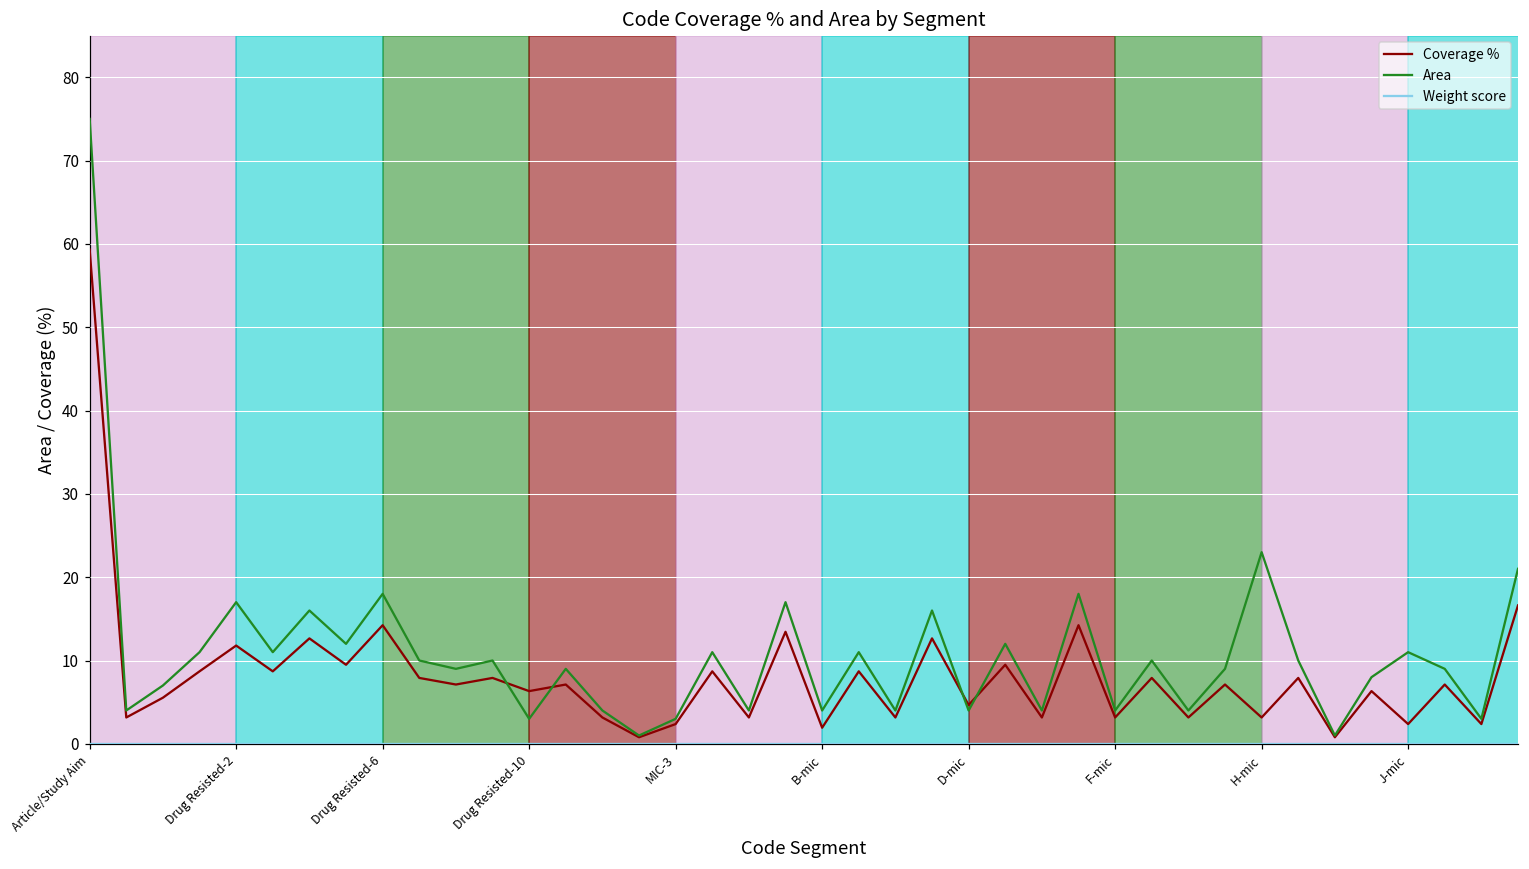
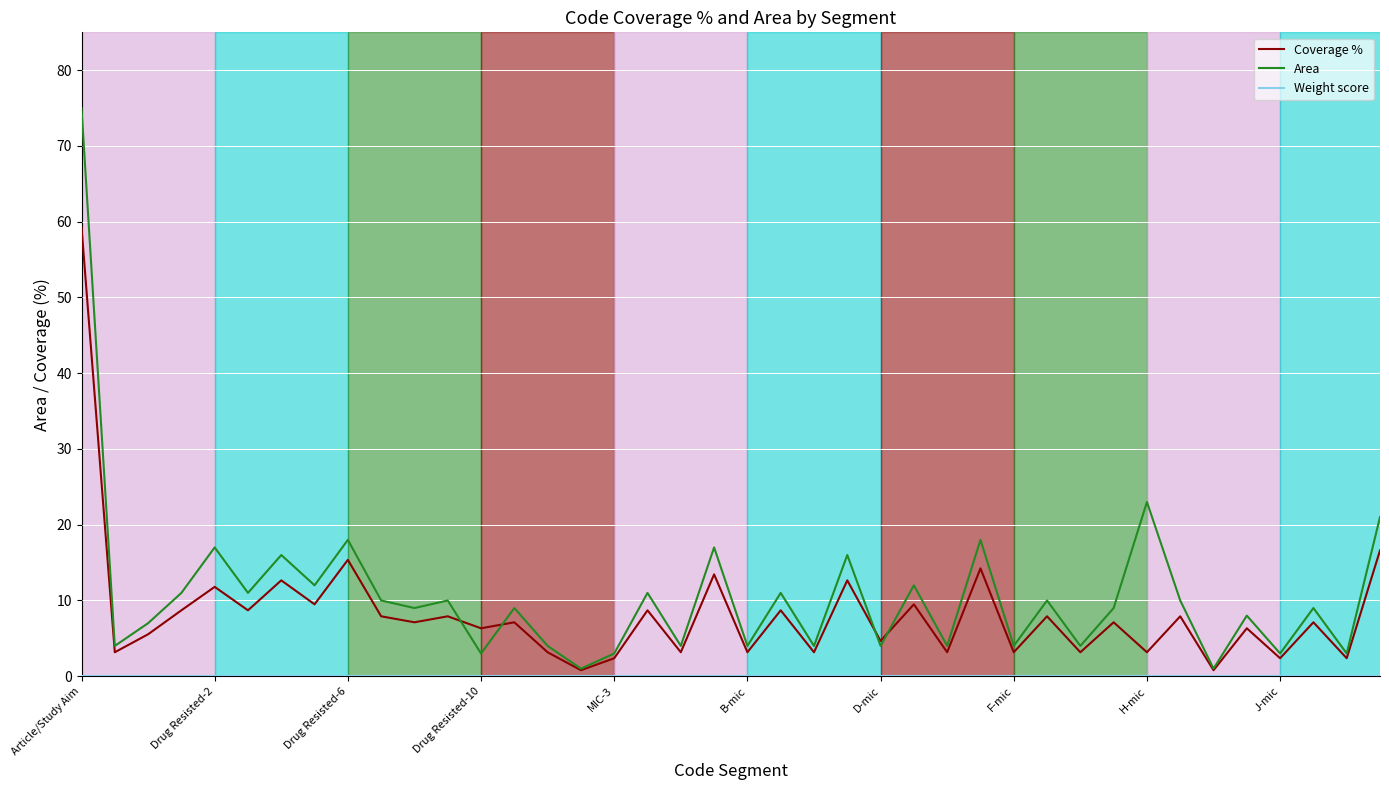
Coverage %, Drug Resisted-6: 14 -> 15
Coverage %, B-mic: 2 -> 3
Area, J-mic: 11 -> 3
